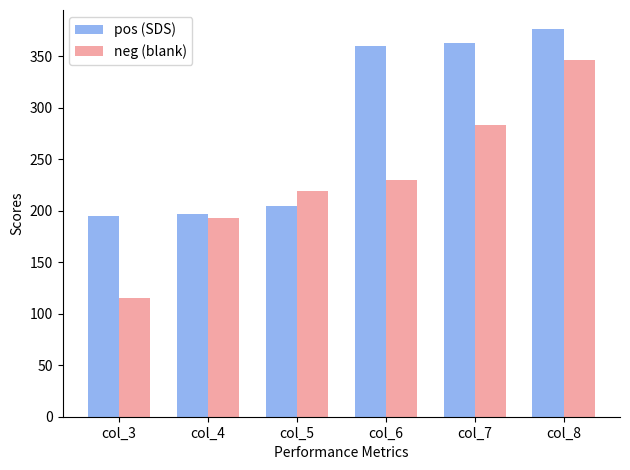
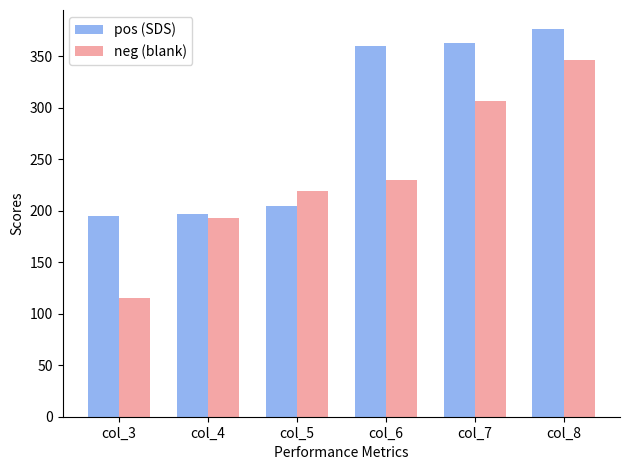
neg (blank), col_7: 283 -> 306
